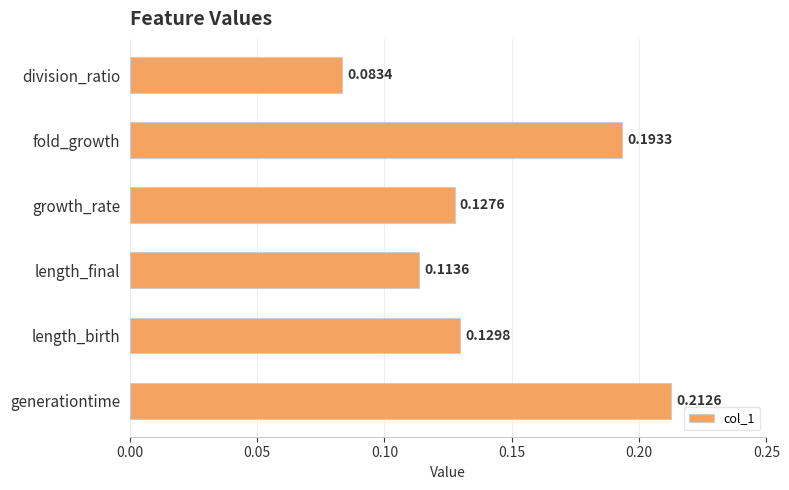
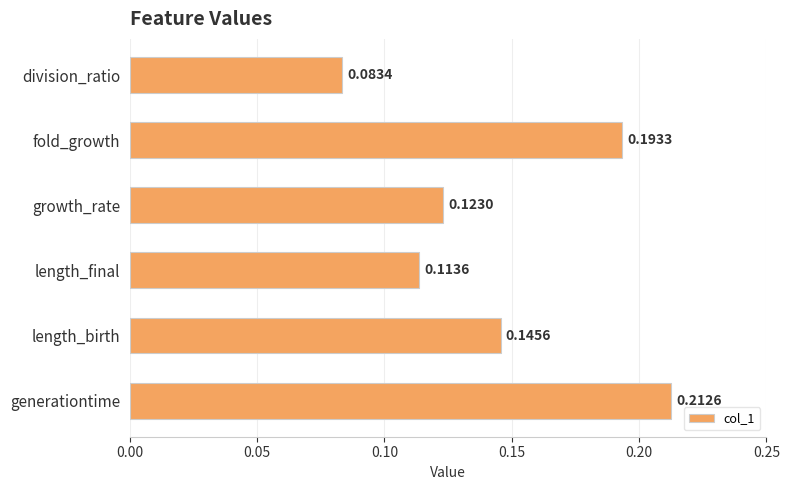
growth_rate: 0.1276 -> 0.1230
length_birth: 0.1298 -> 0.1456
